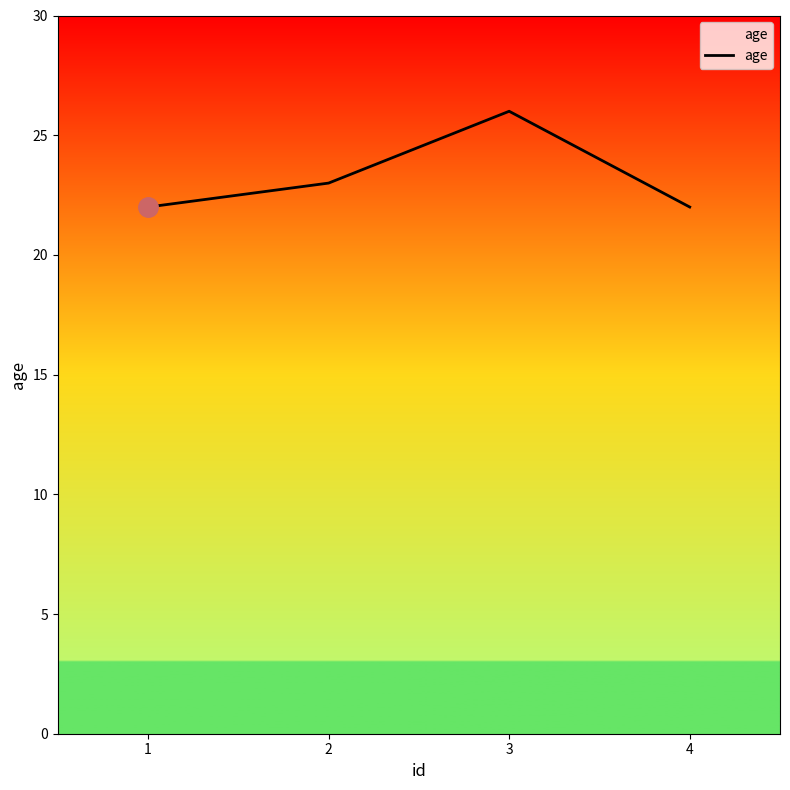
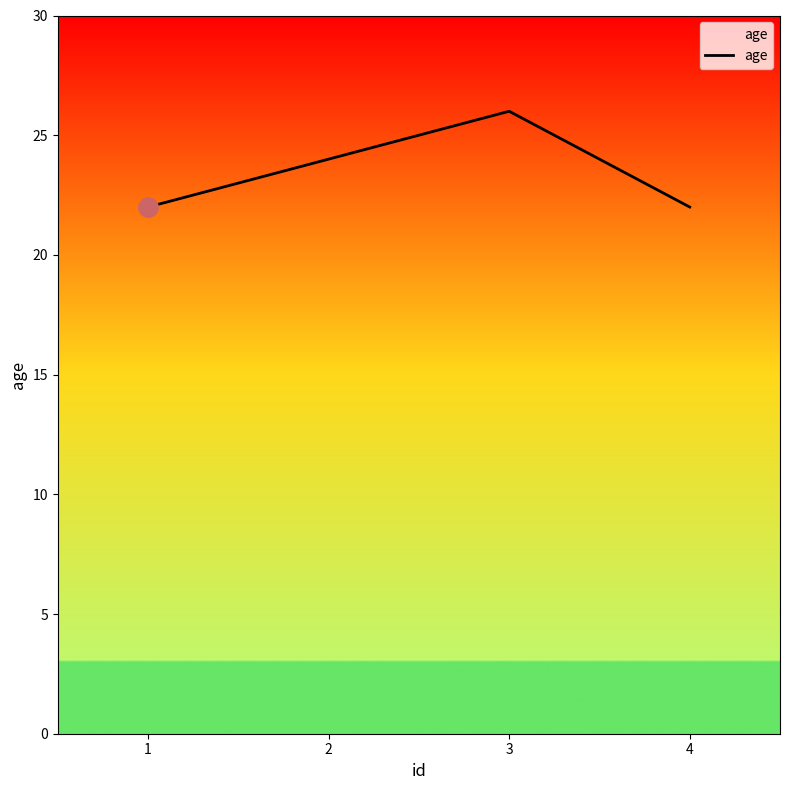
age, 2: 23 -> 24
